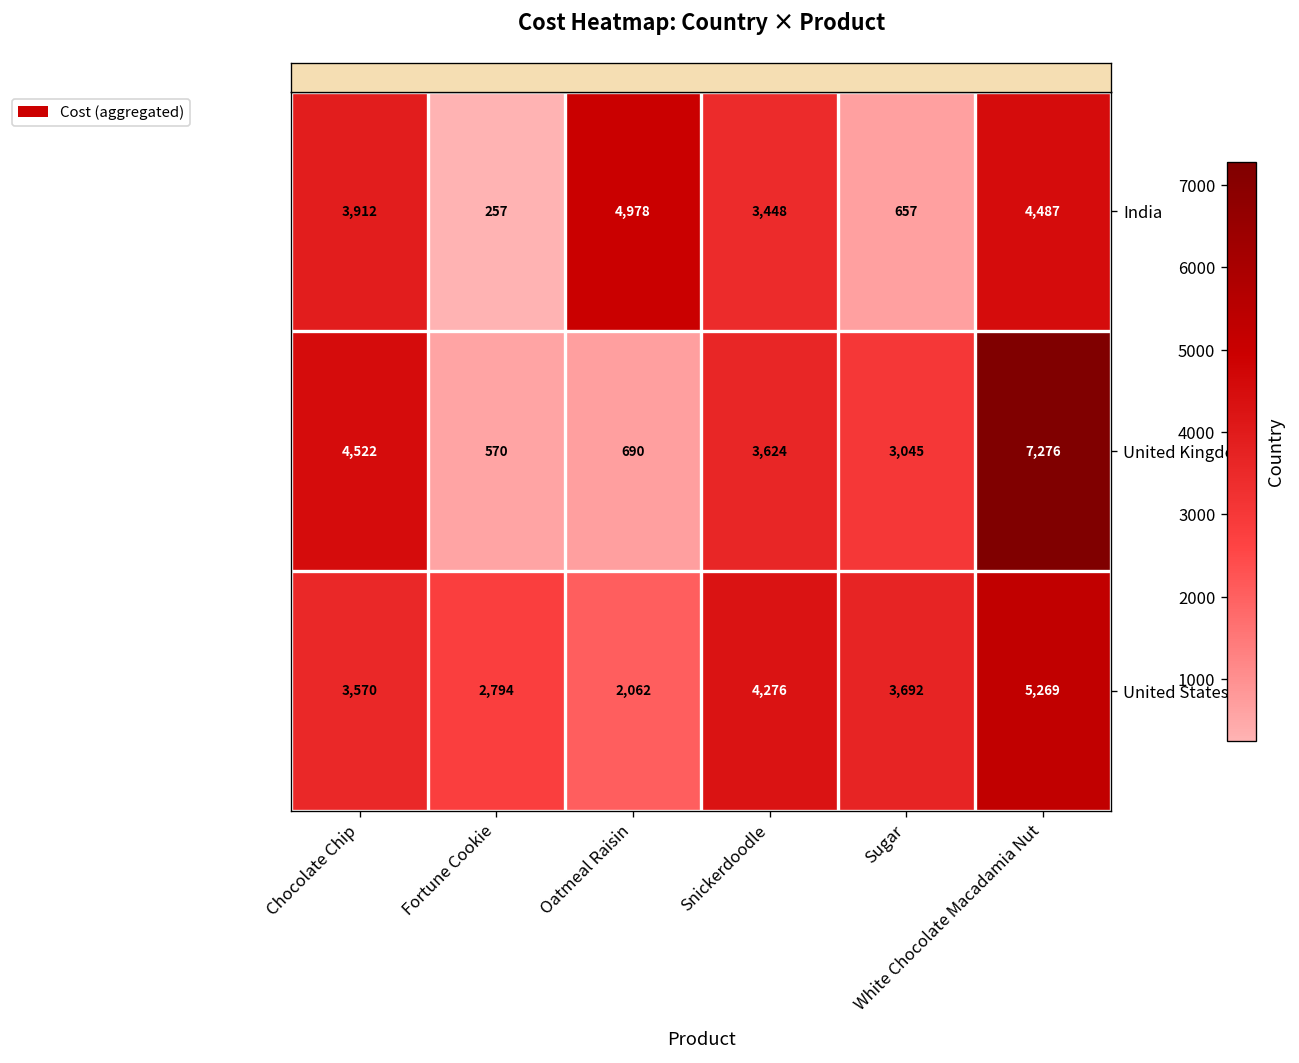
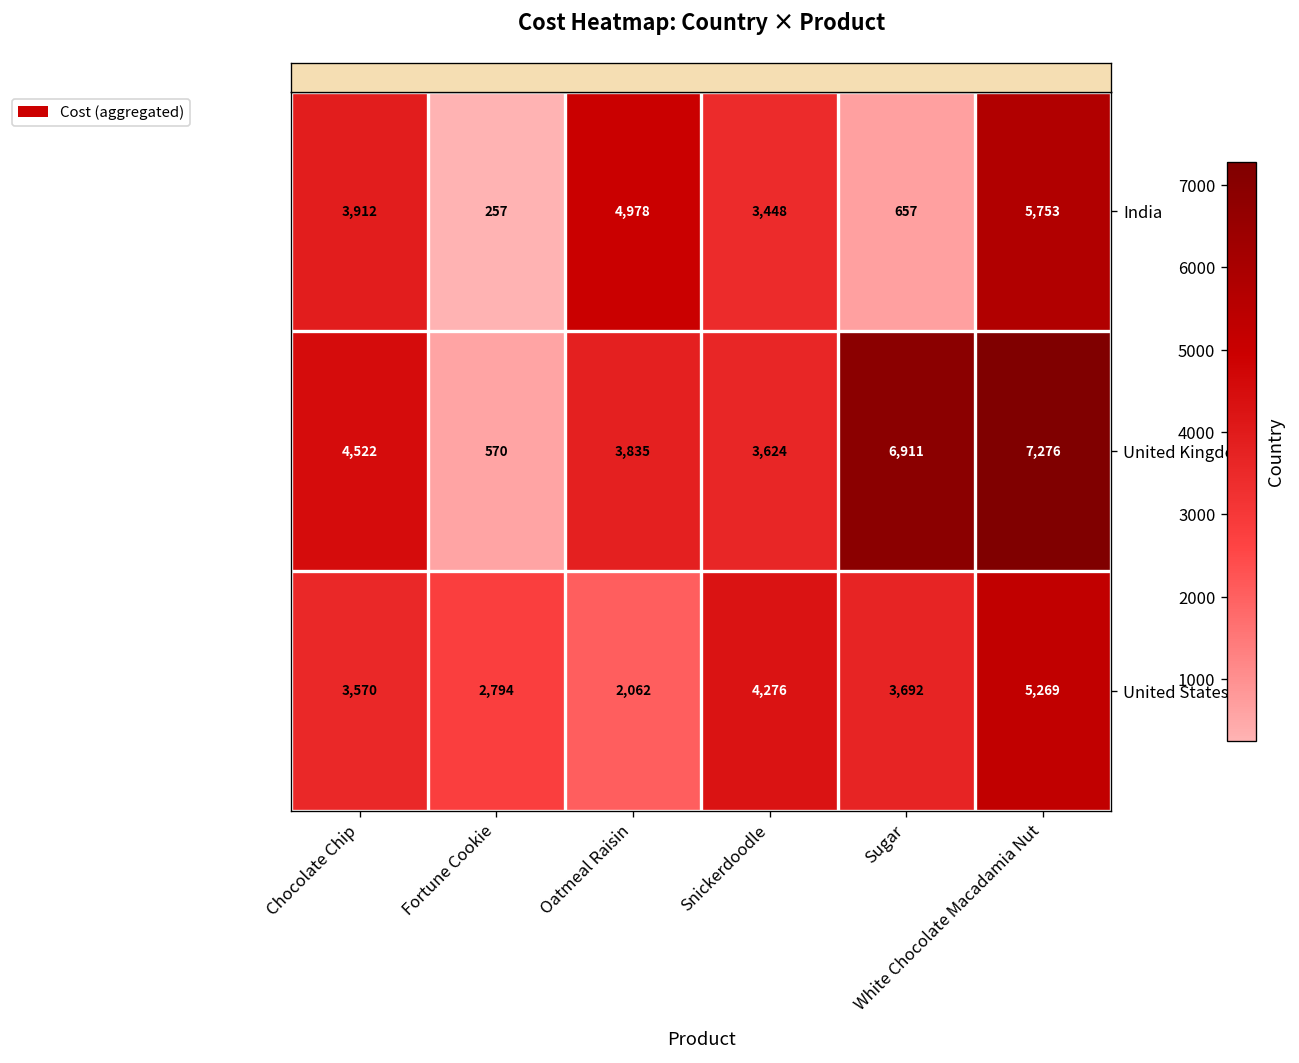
India, White Chocolate Macadamia Nut: 4,487 -> 5,753
United Kingdom, Oatmeal Raisin: 690 -> 3,835
United Kingdom, Sugar: 3,045 -> 6,911
